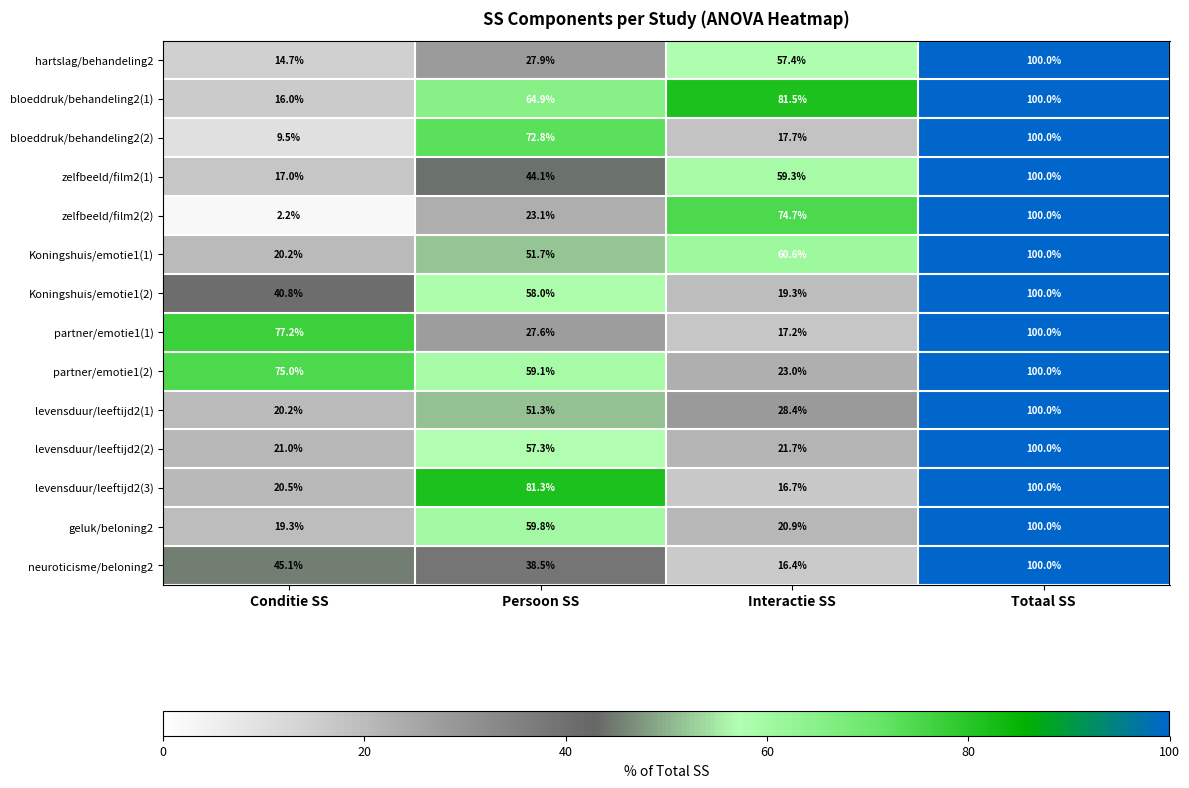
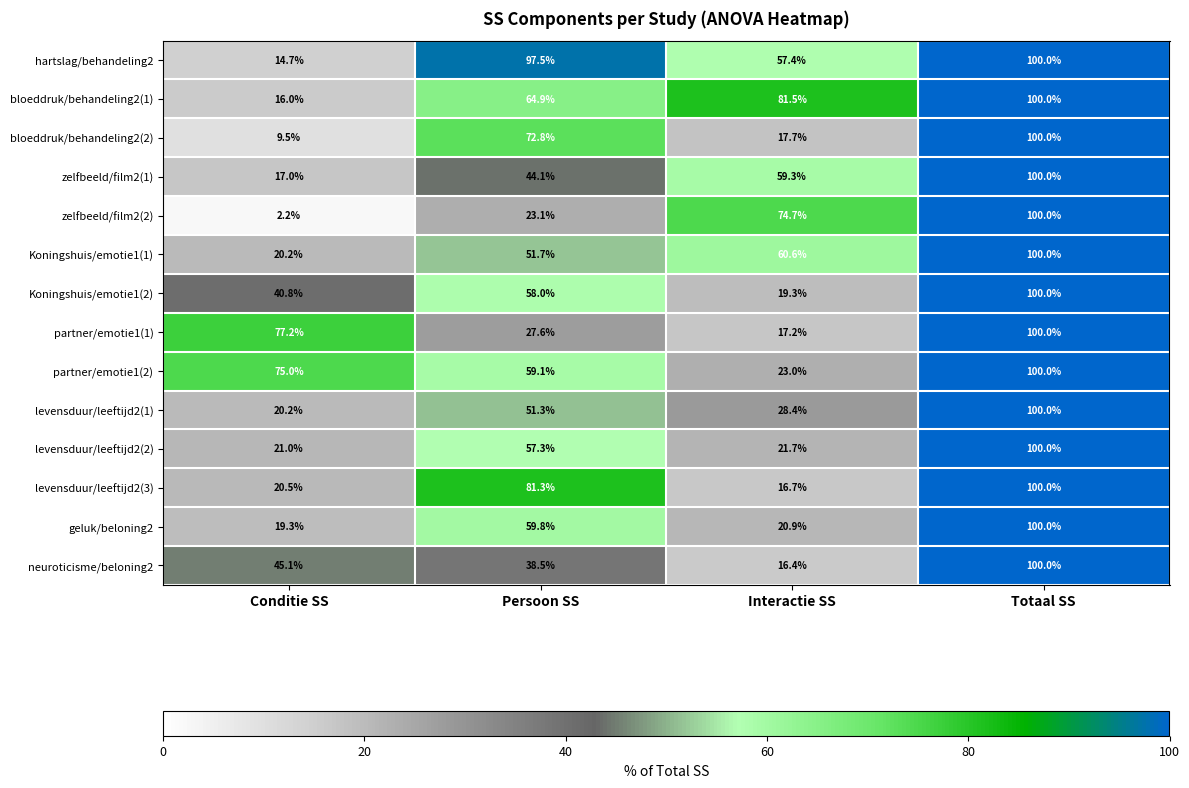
hartslag/behandeling2, Persoon SS: 27.9% -> 97.5%
